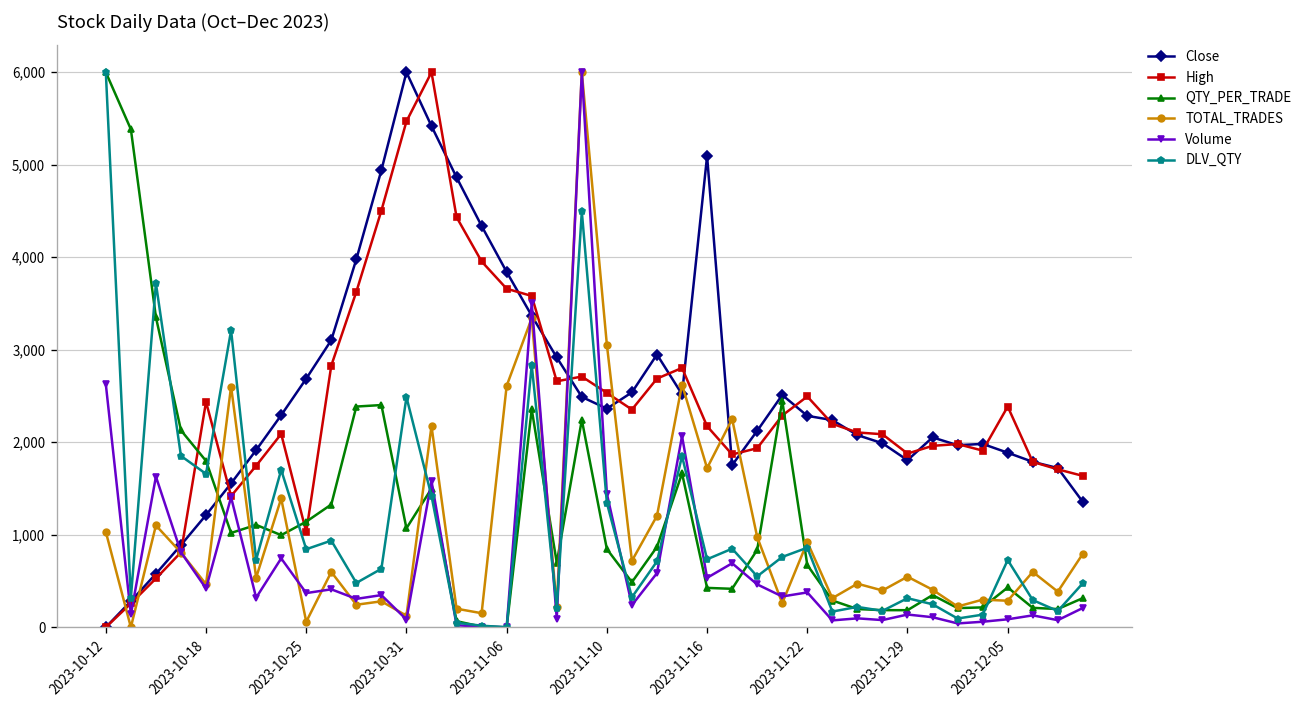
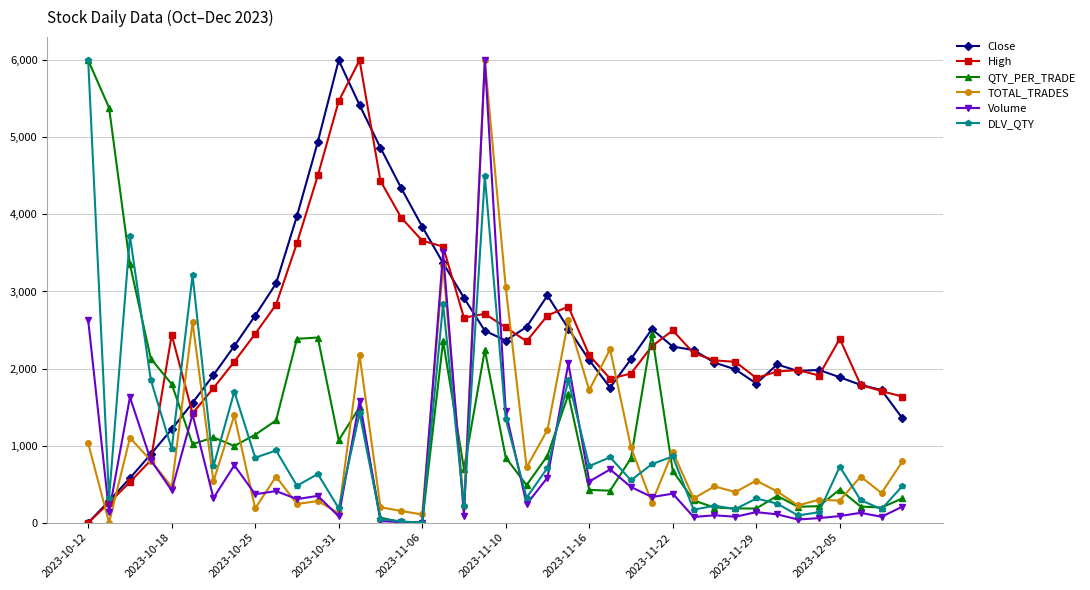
DLV_QTY, 2023-10-18: 1,700 -> 1,000
High, 2023-10-25: 1,000 -> 2,500
TOTAL_TRADES, 2023-10-25: 100 -> 200
DLV_QTY, 2023-10-31: 2,500 -> 200
TOTAL_TRADES, 2023-11-06: 2,600 -> 100
Close, 2023-11-16: 5,100 -> 2,100
